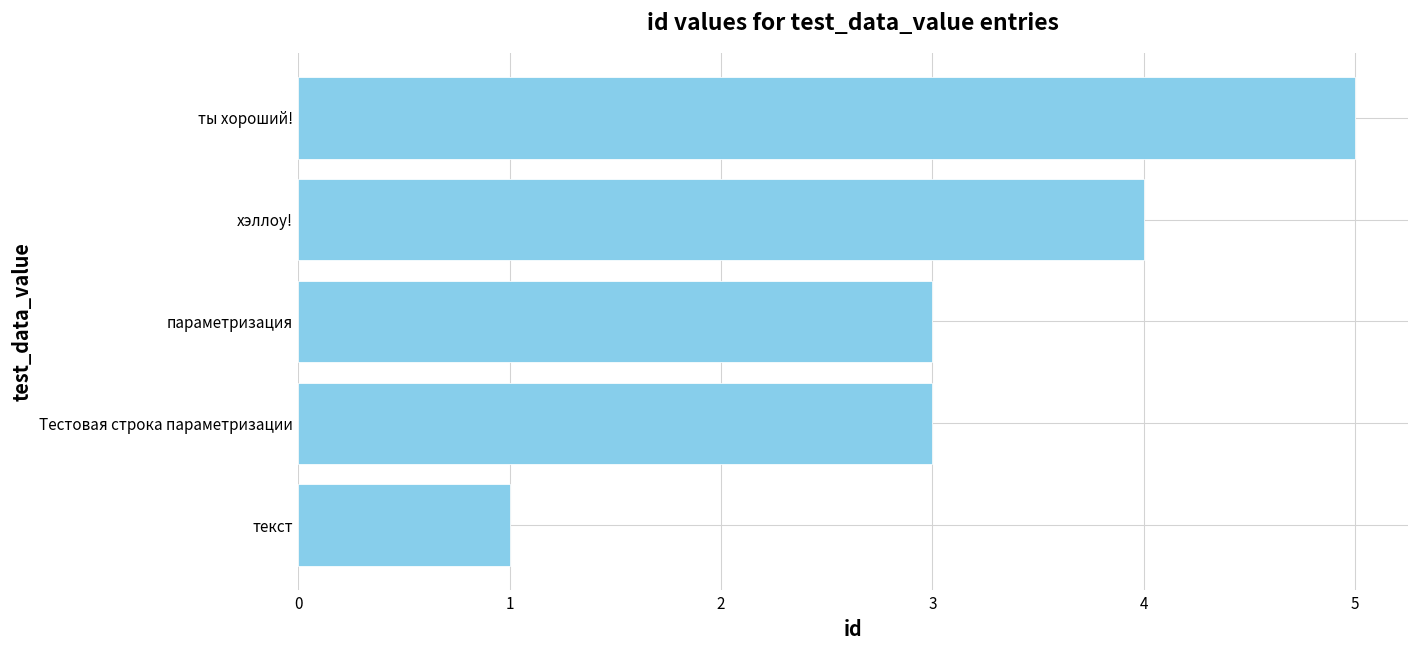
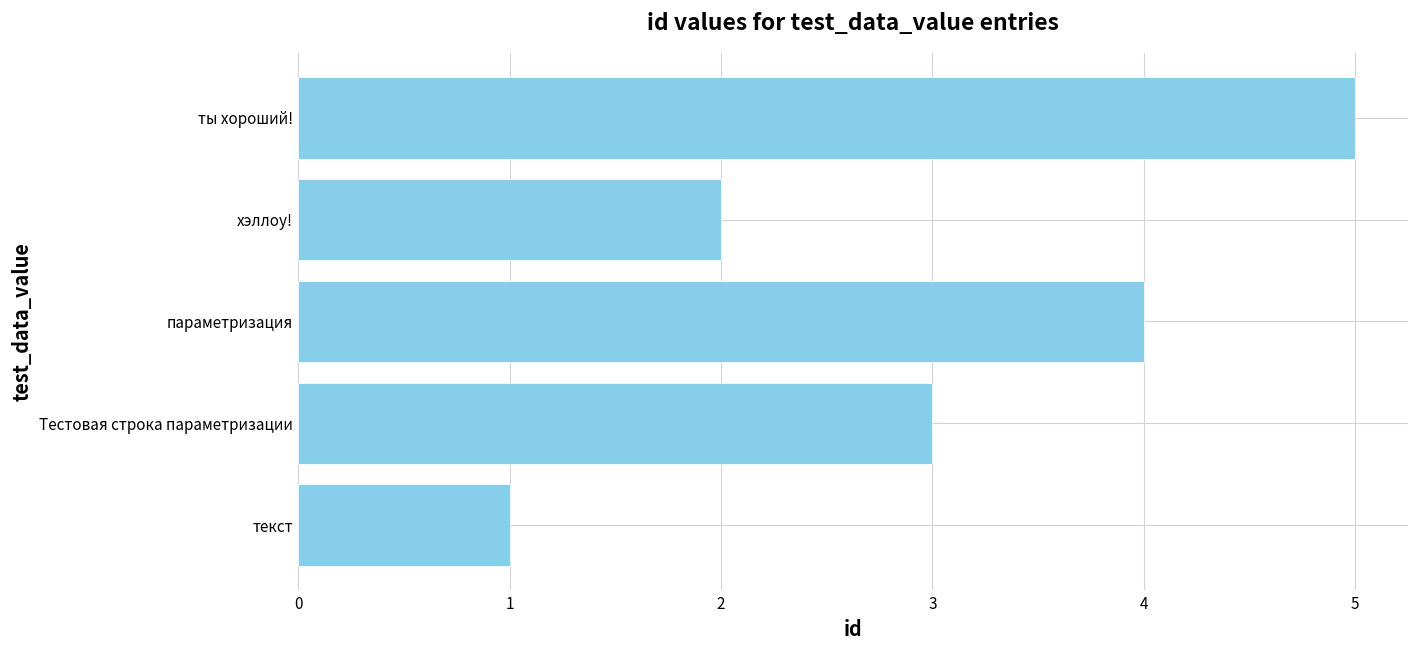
хэллоу!: 4 -> 2
параметризация: 3 -> 4
